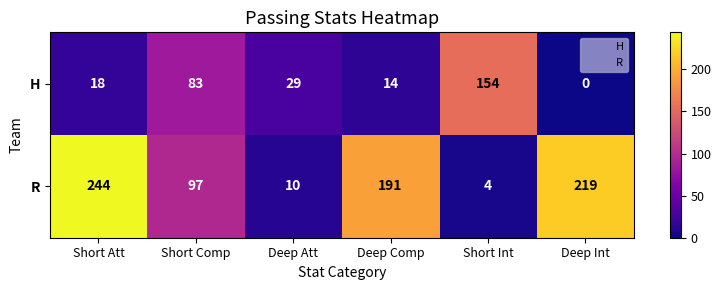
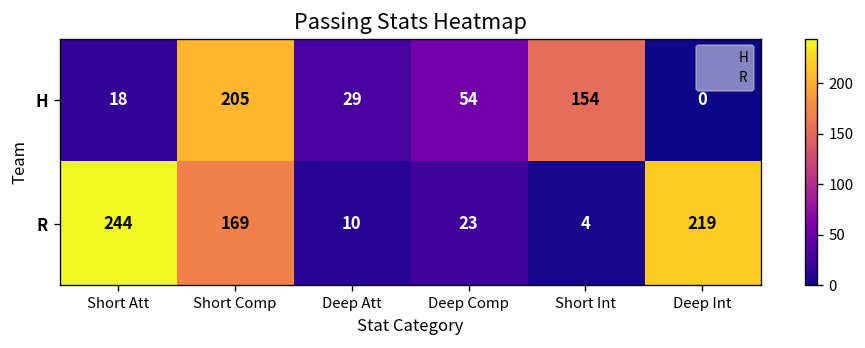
H, Short Comp: 83 -> 205
H, Deep Comp: 14 -> 54
R, Short Comp: 97 -> 169
R, Deep Comp: 191 -> 23
